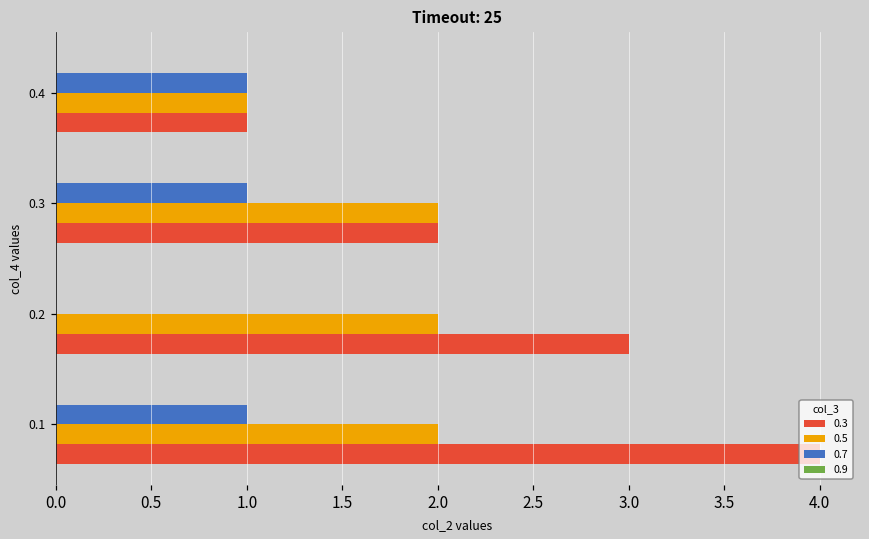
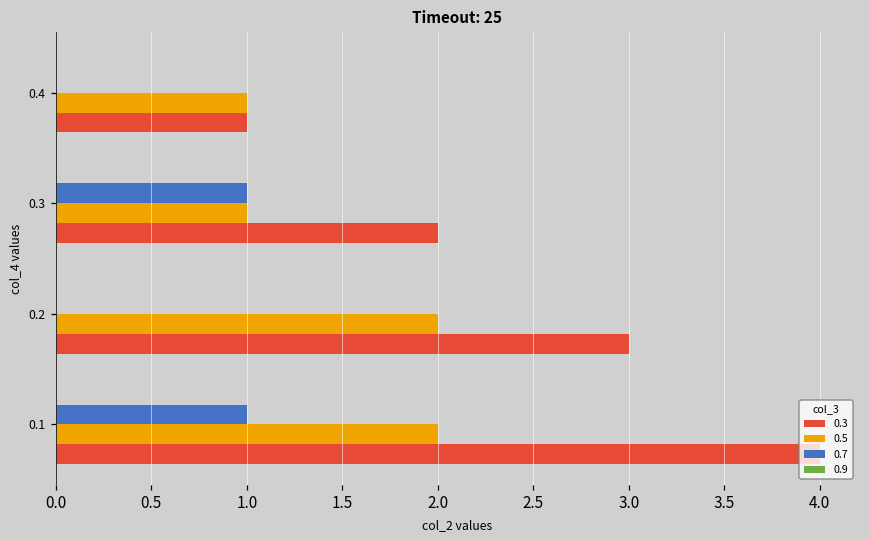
0.7, 0.4: 1 -> 0
0.5, 0.3: 2 -> 1
